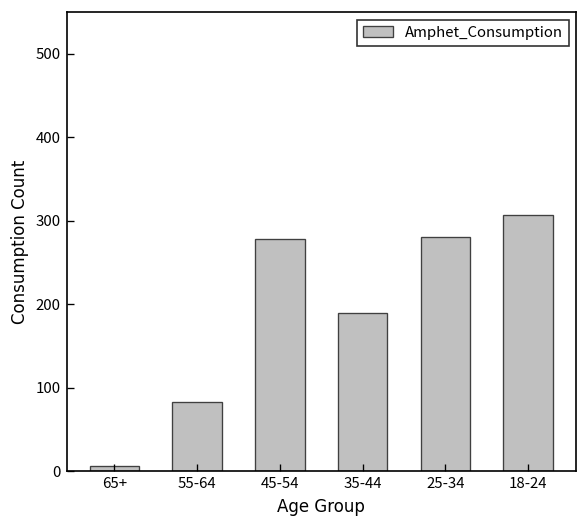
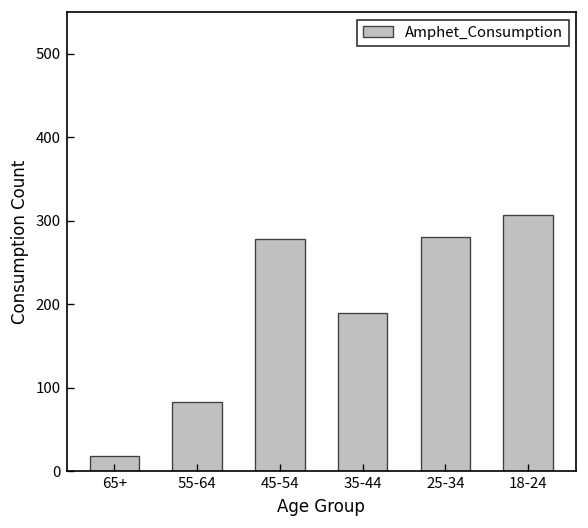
65+: 10 -> 20
